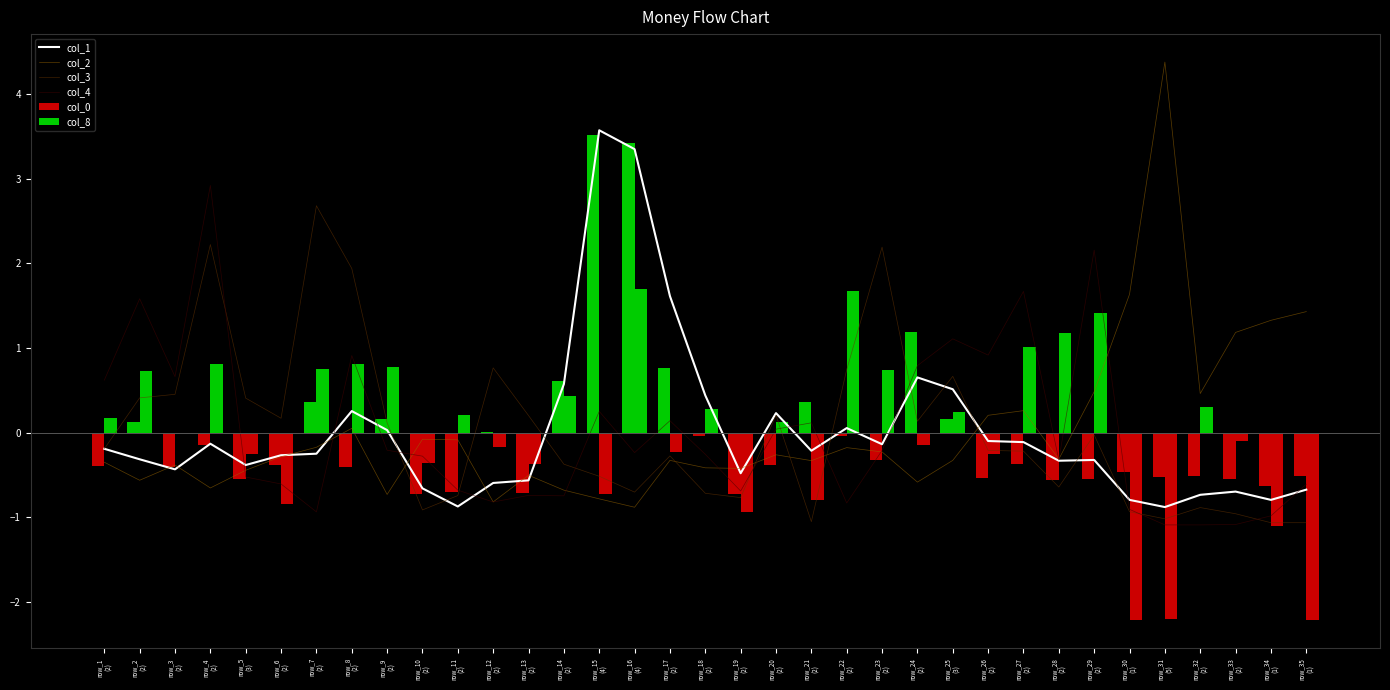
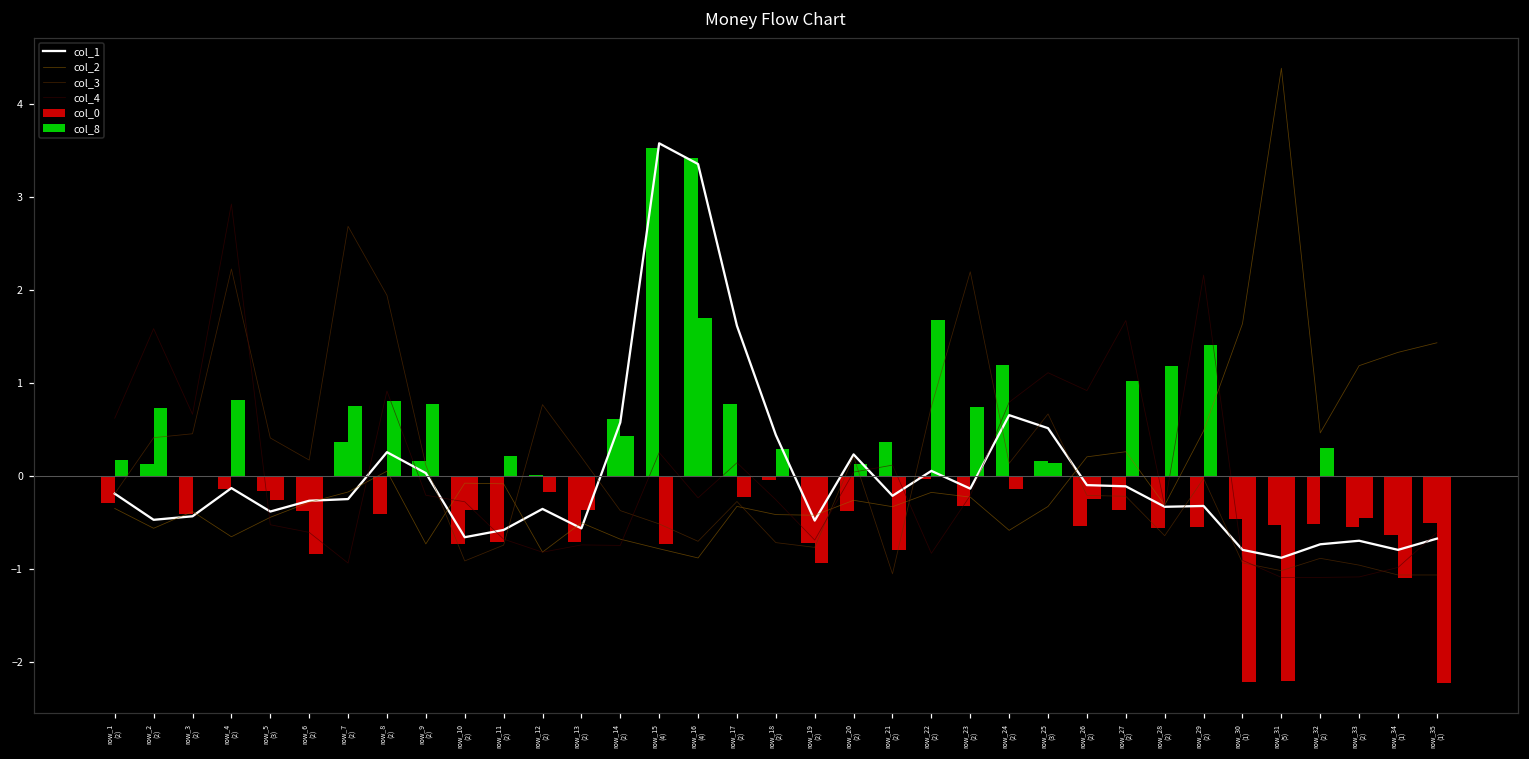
col_0, row_1 (2): -0.4 -> -0.3
col_1, row_2 (2): -0.3 -> -0.5
col_0, row_5 (3): -0.6 -> -0.2
col_1, row_11 (2): -0.9 -> -0.6
col_1, row_12 (2): -0.6 -> -0.4
col_8, row_25 (3): 0.2 -> 0.1
col_8, row_33 (2): -0.1 -> -0.5
